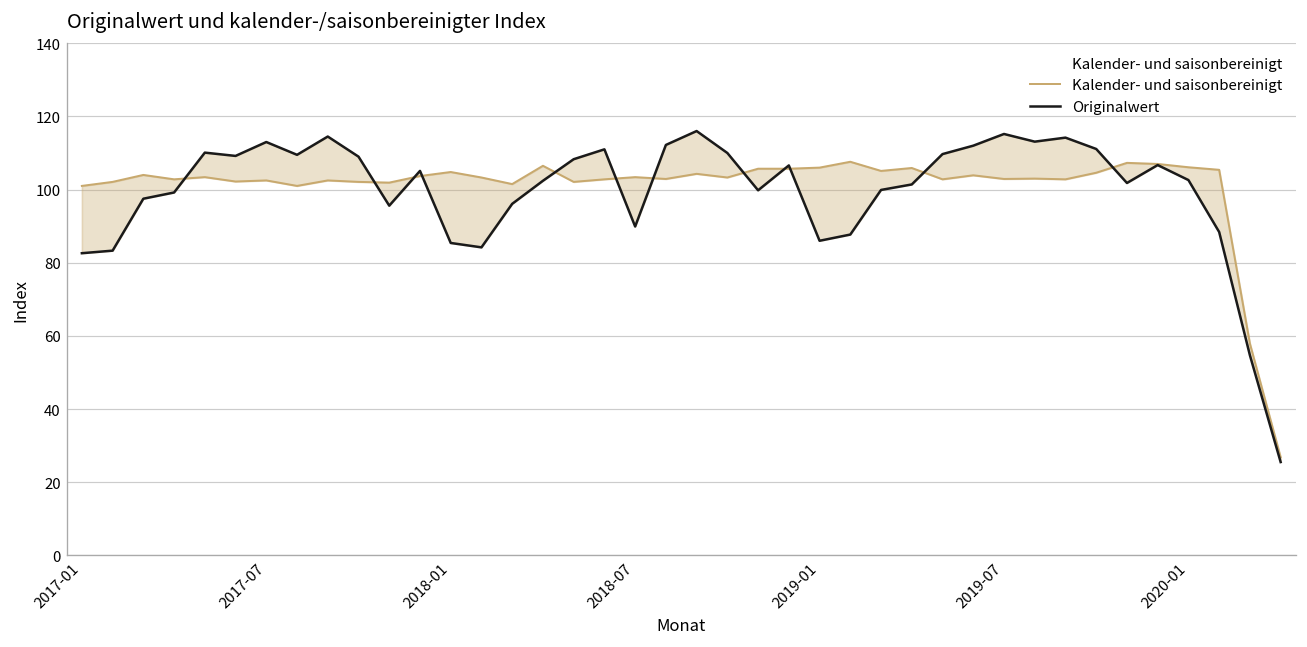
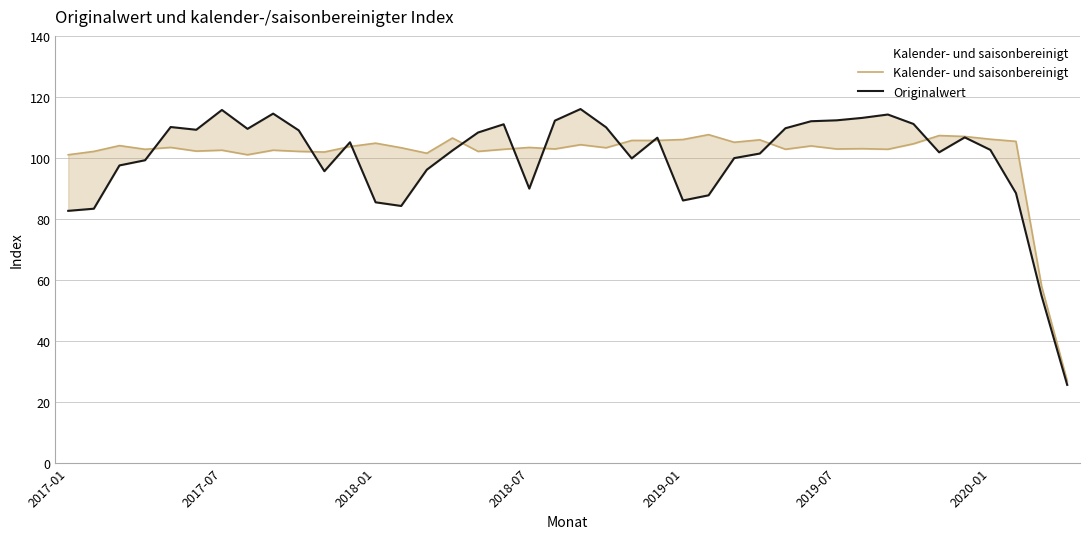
Originalwert, 2017-07: 113 -> 116
Originalwert, 2019-07: 115 -> 112
